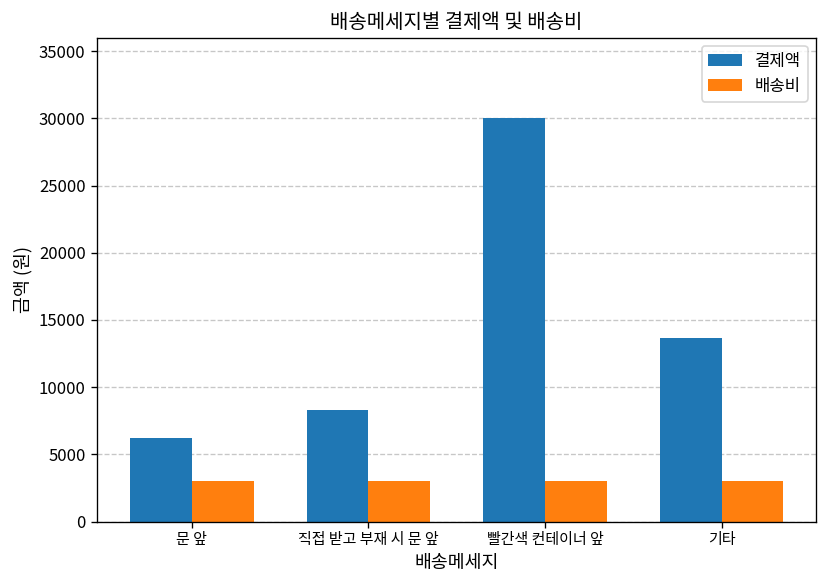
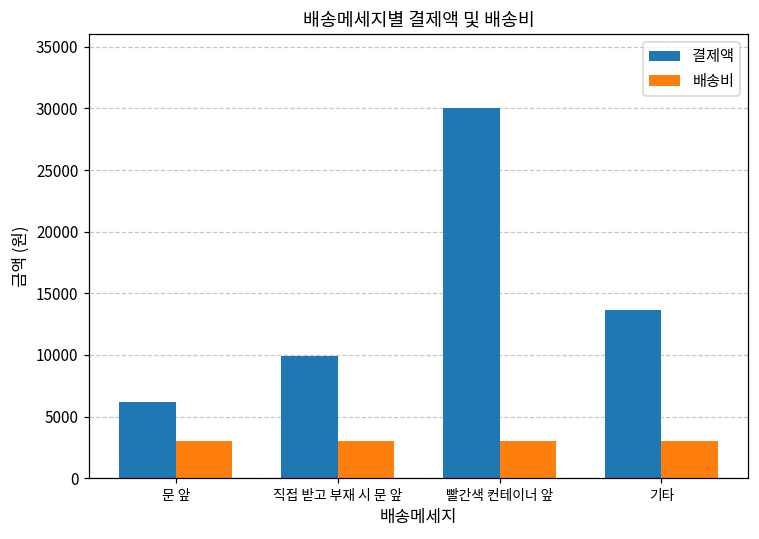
결제액, 직접 받고 부재 시 문 앞: 8300 -> 9900
